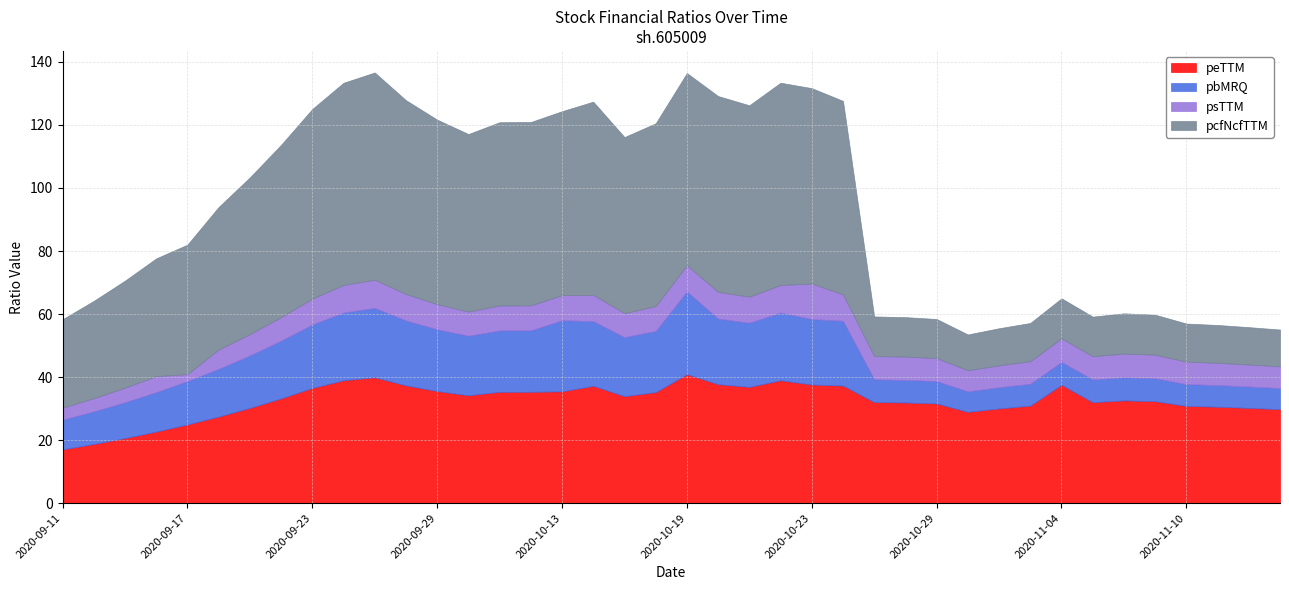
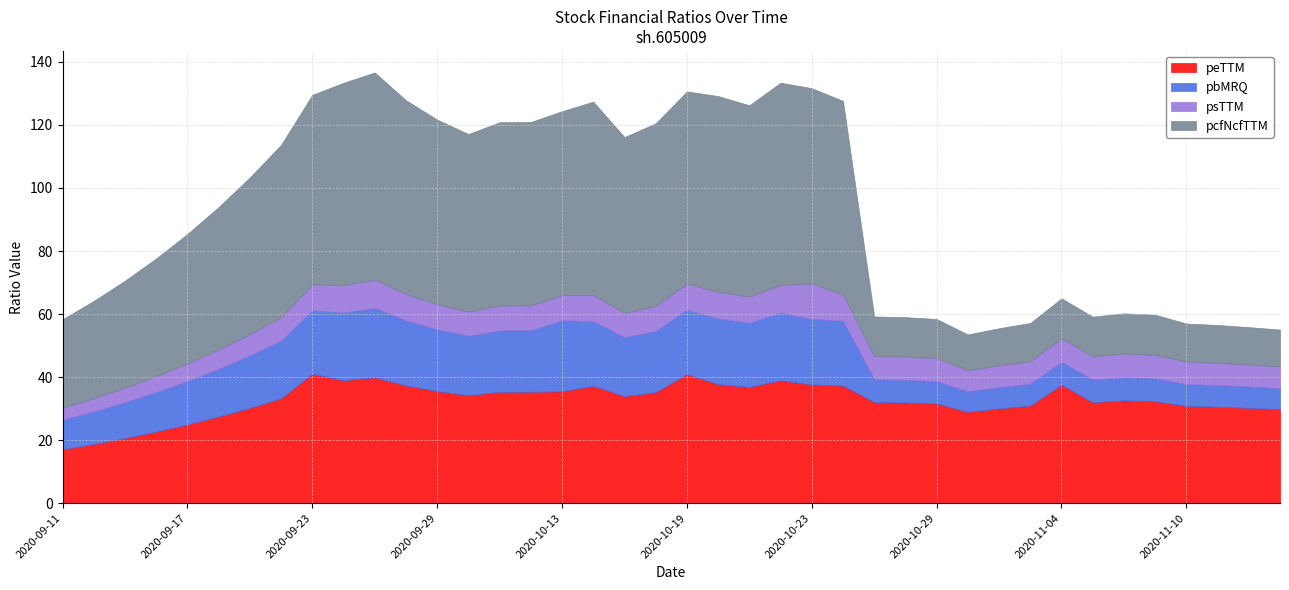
psTTM, 2020-09-17: 2 -> 6
peTTM, 2020-09-23: 37 -> 41
pbMRQ, 2020-10-19: 26 -> 20
